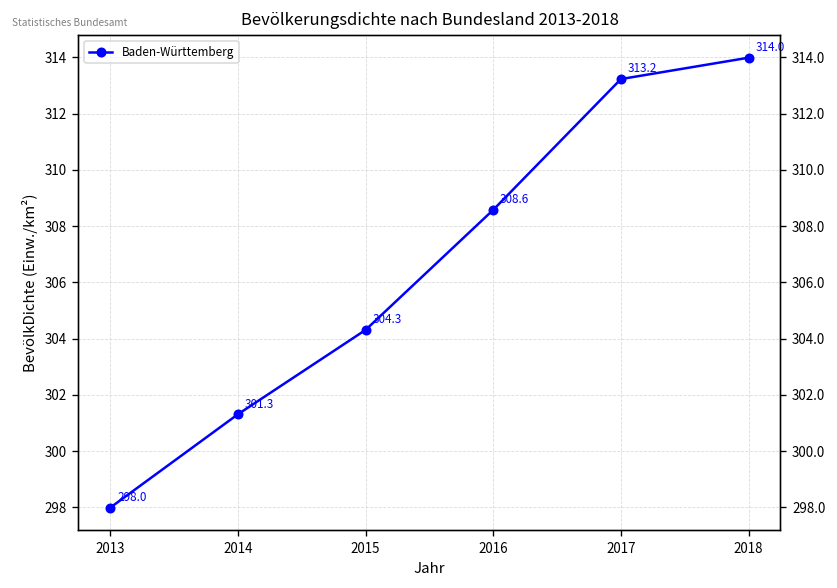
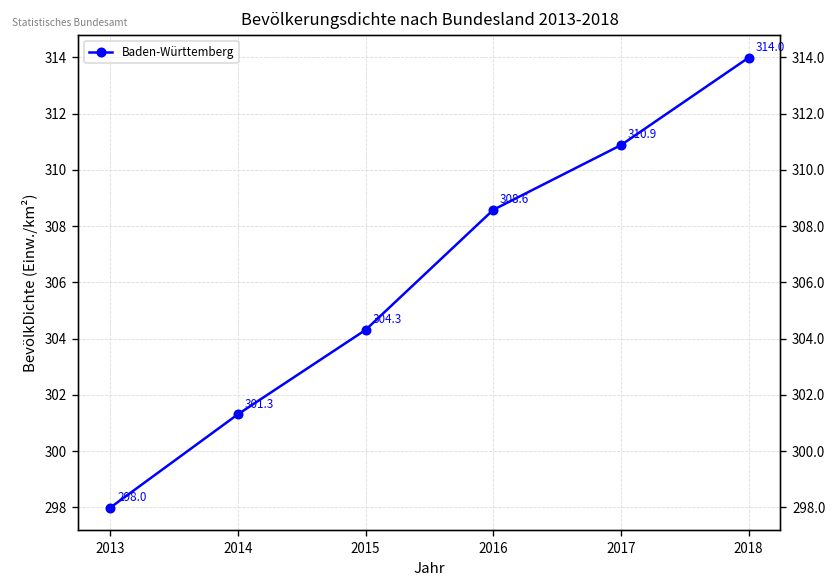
2017: 313.2 -> 310.9
